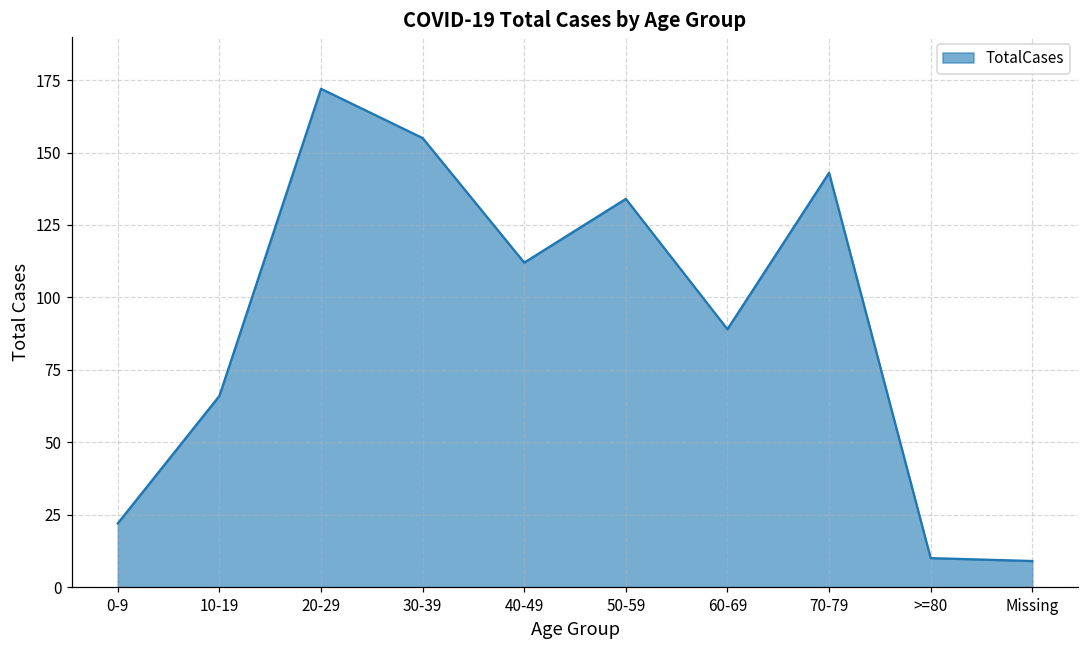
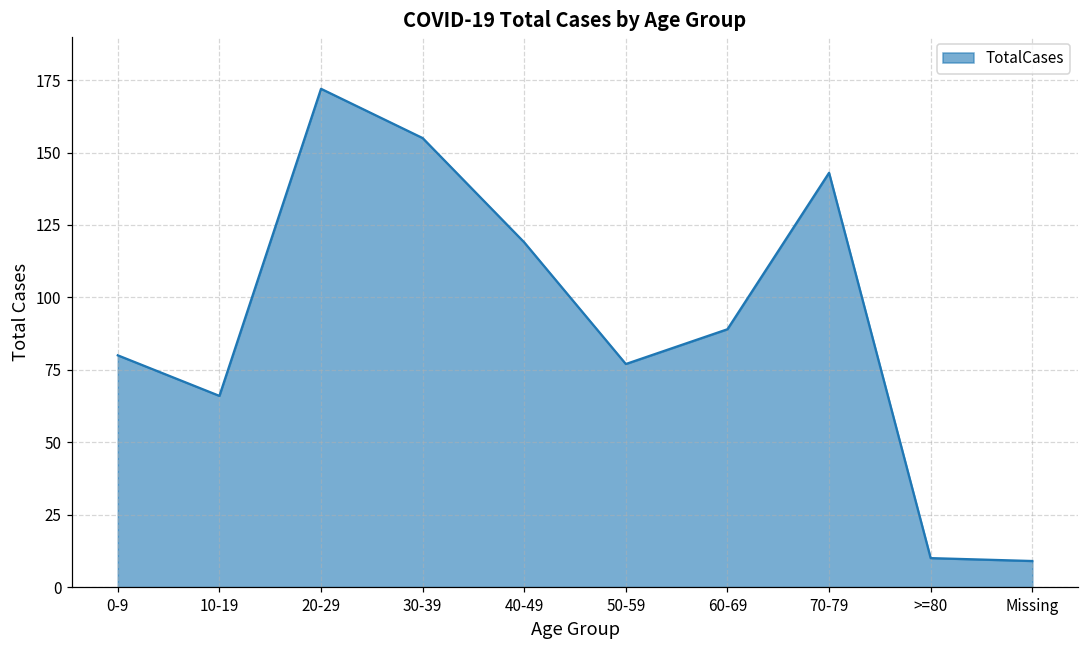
0-9: 22 -> 80
40-49: 112 -> 119
50-59: 134 -> 77
